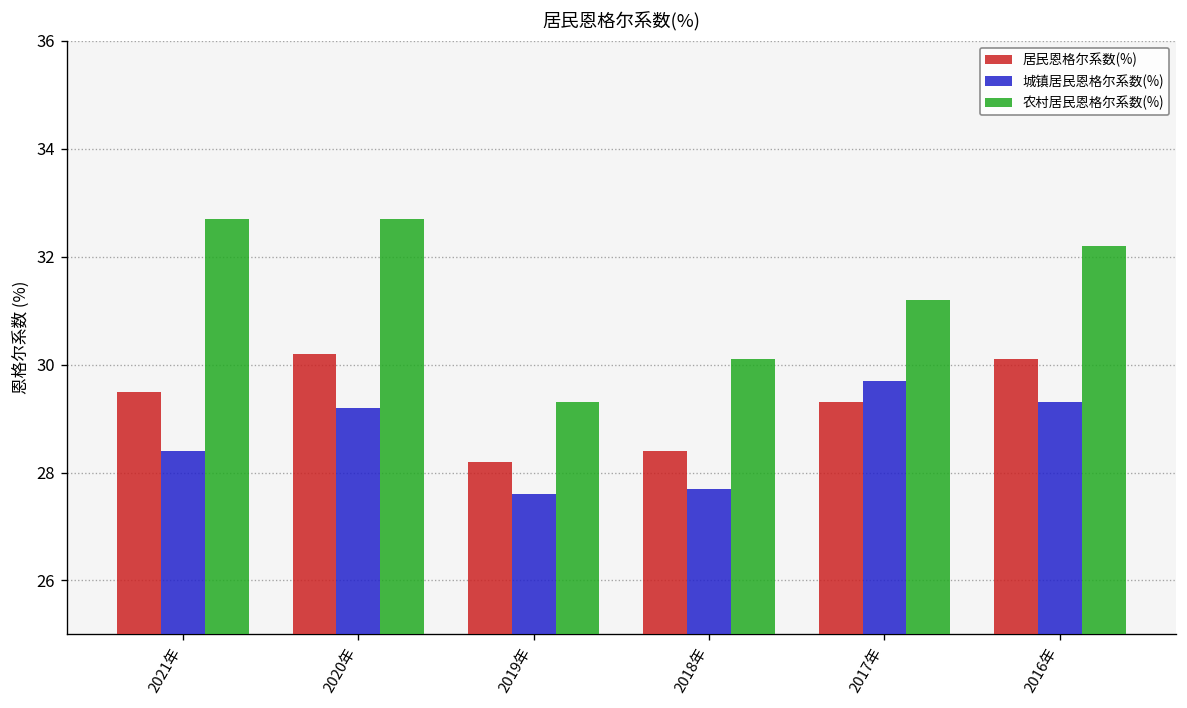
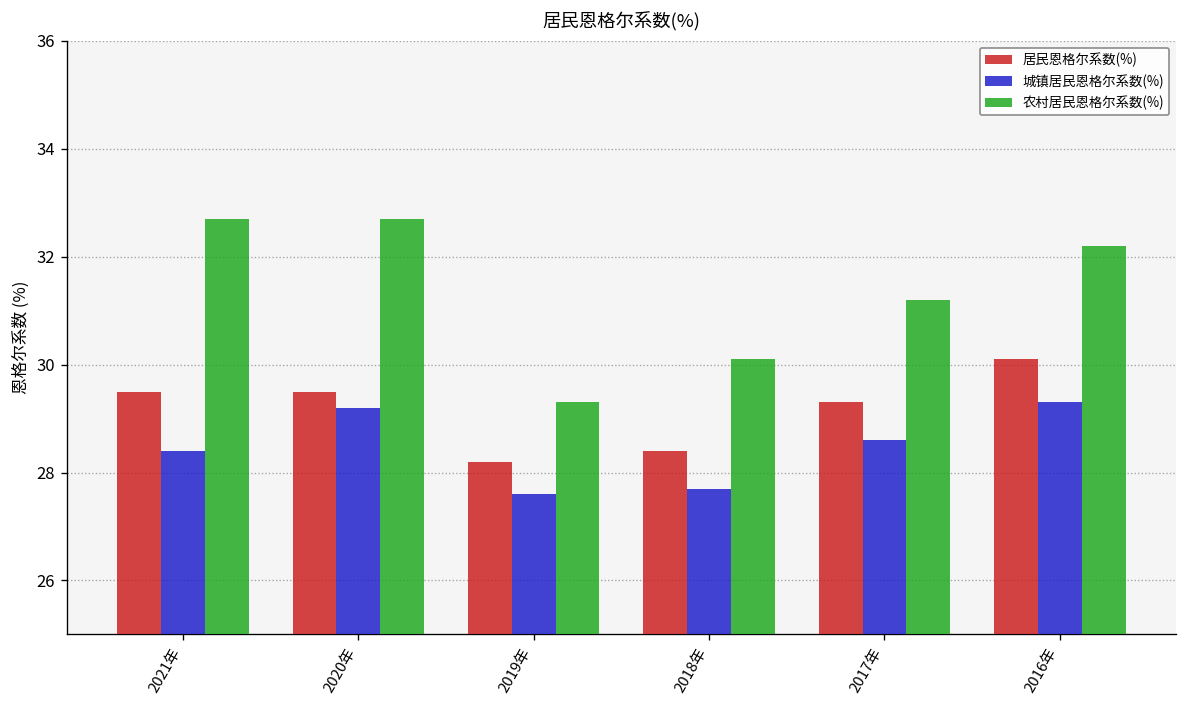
居民恩格尔系数(%), 2020年: 30.2 -> 29.5
城镇居民恩格尔系数(%), 2017年: 29.7 -> 28.6
